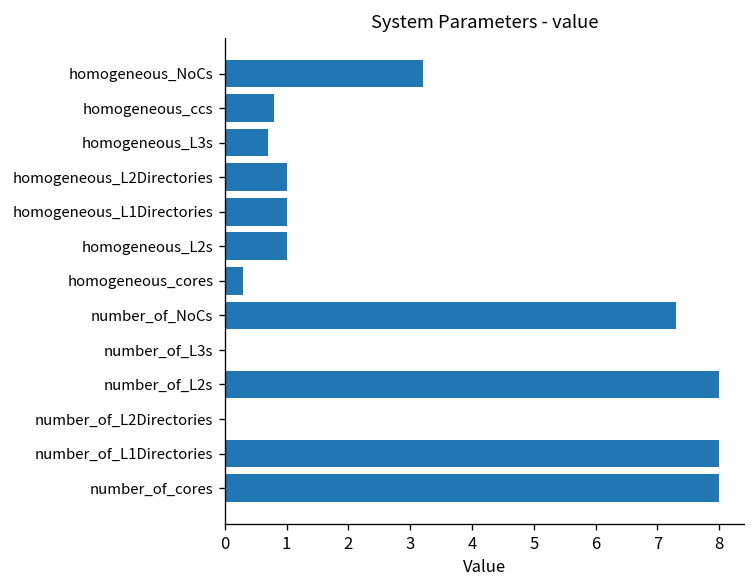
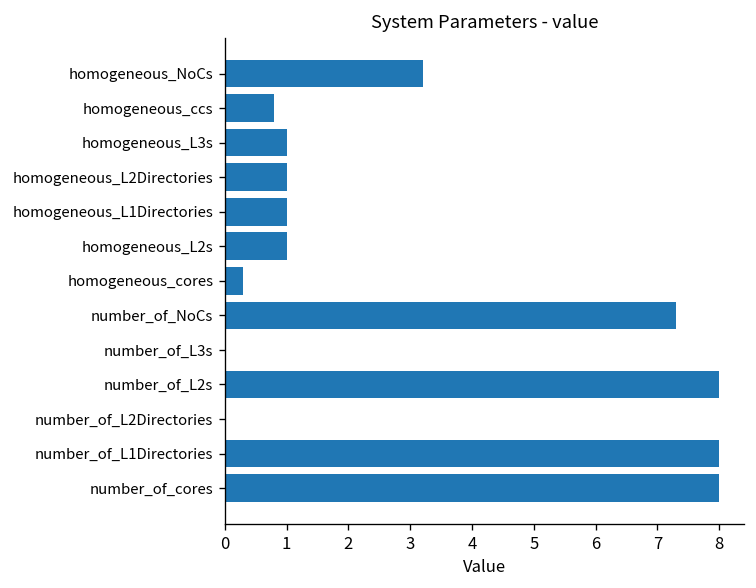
homogeneous_L3s: 0.7 -> 1.0
